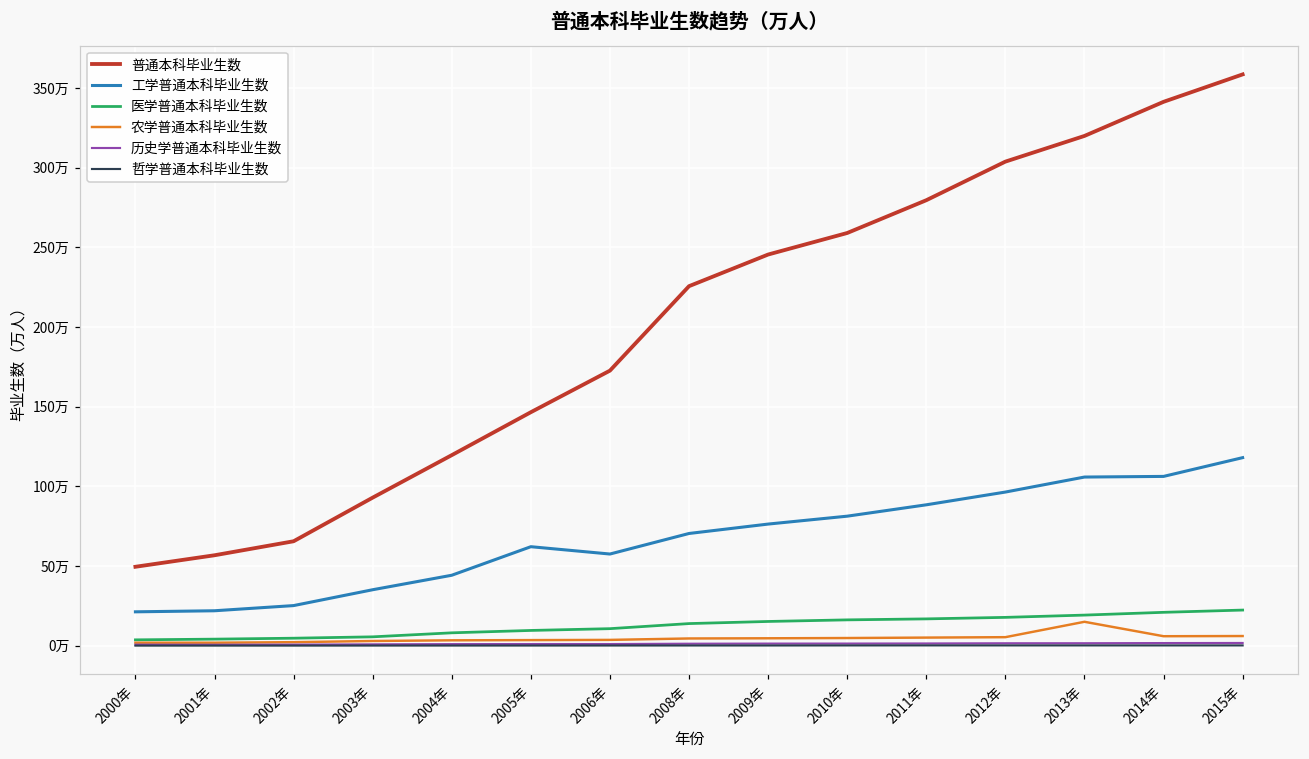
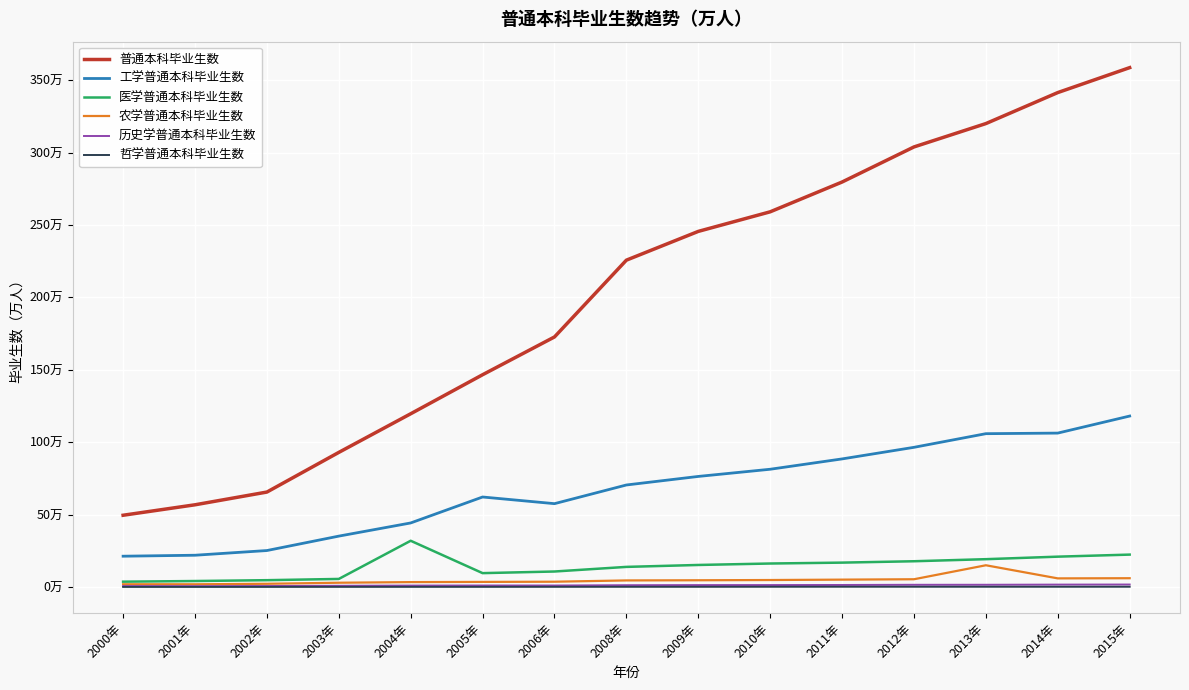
医学普通本科毕业生数, 2004年: 8万 -> 32万
